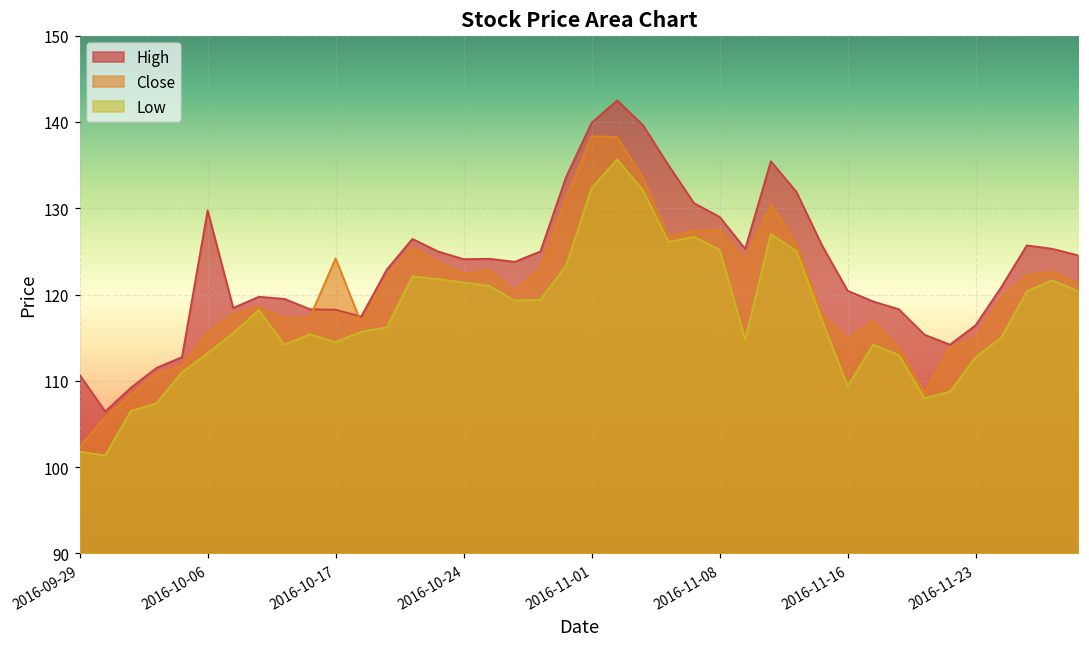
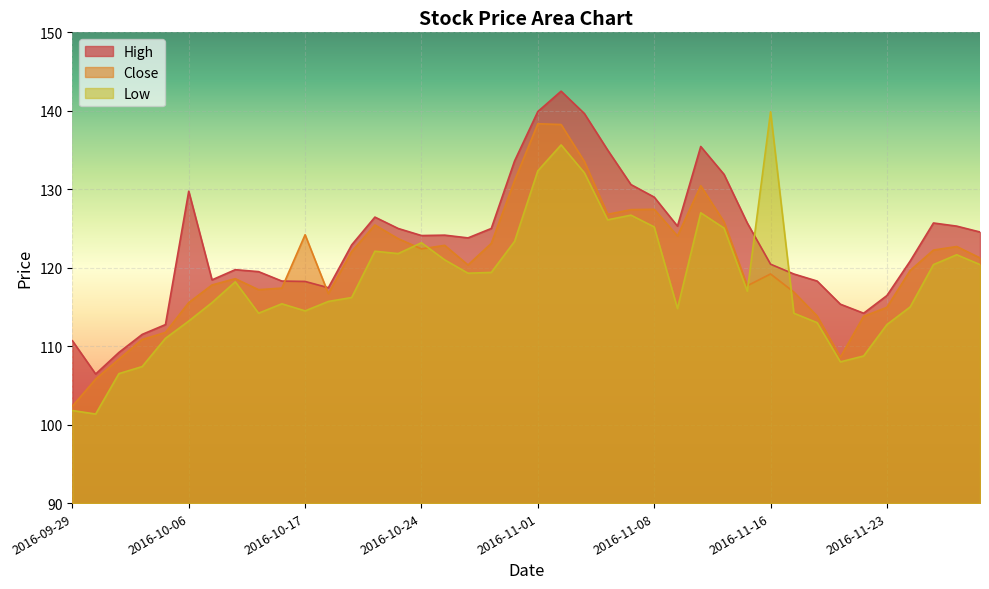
Low, 2016-10-24: 121 -> 123
Close, 2016-11-16: 115 -> 119
Low, 2016-11-16: 109 -> 140
